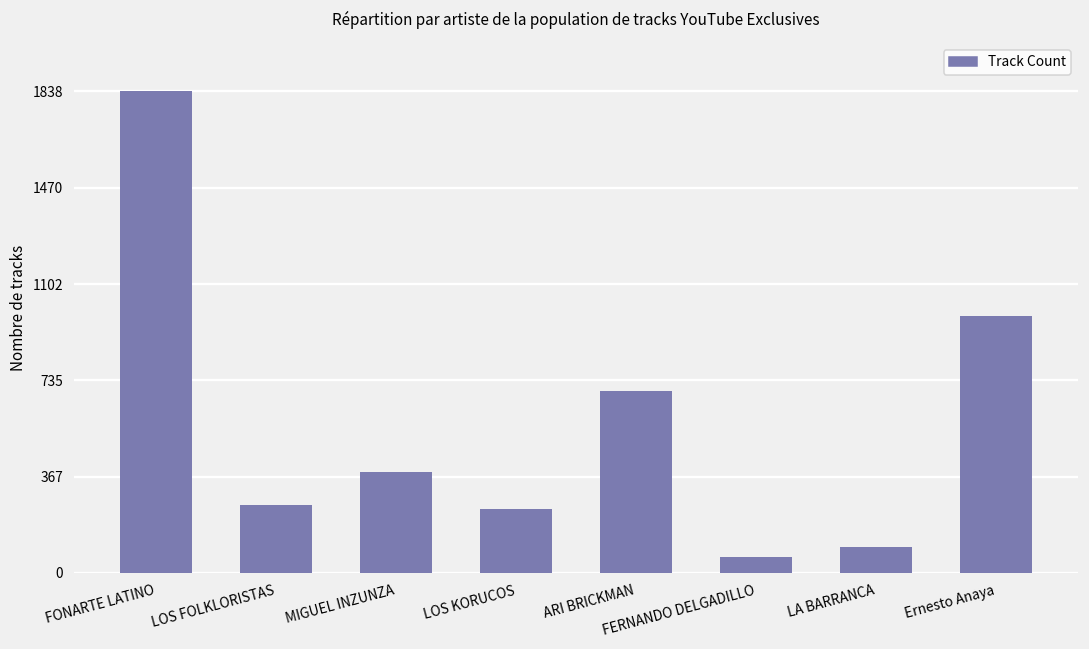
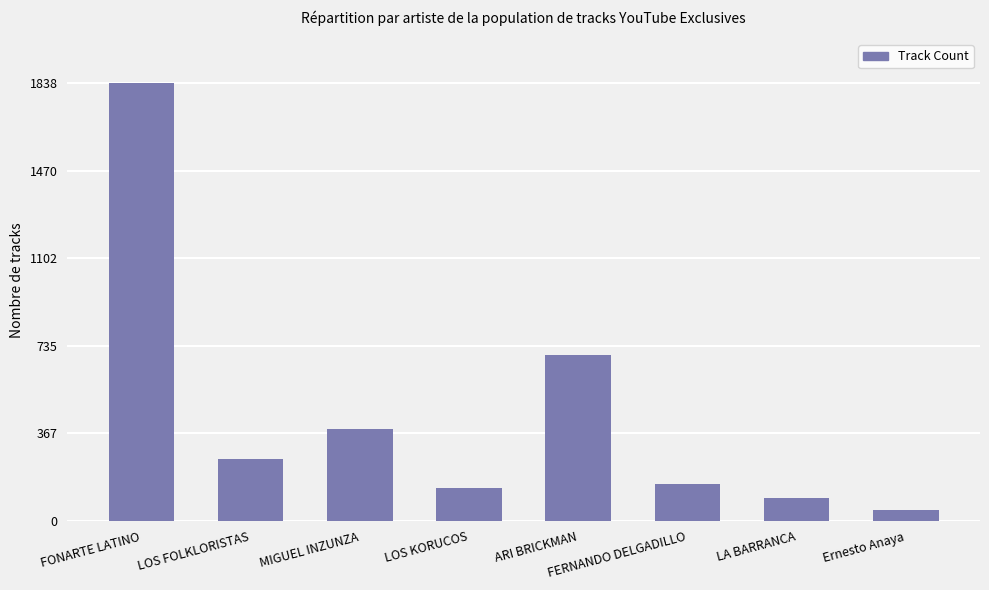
LOS KORUCOS: 240 -> 140
FERNANDO DELGADILLO: 60 -> 160
Ernesto Anaya: 980 -> 50
